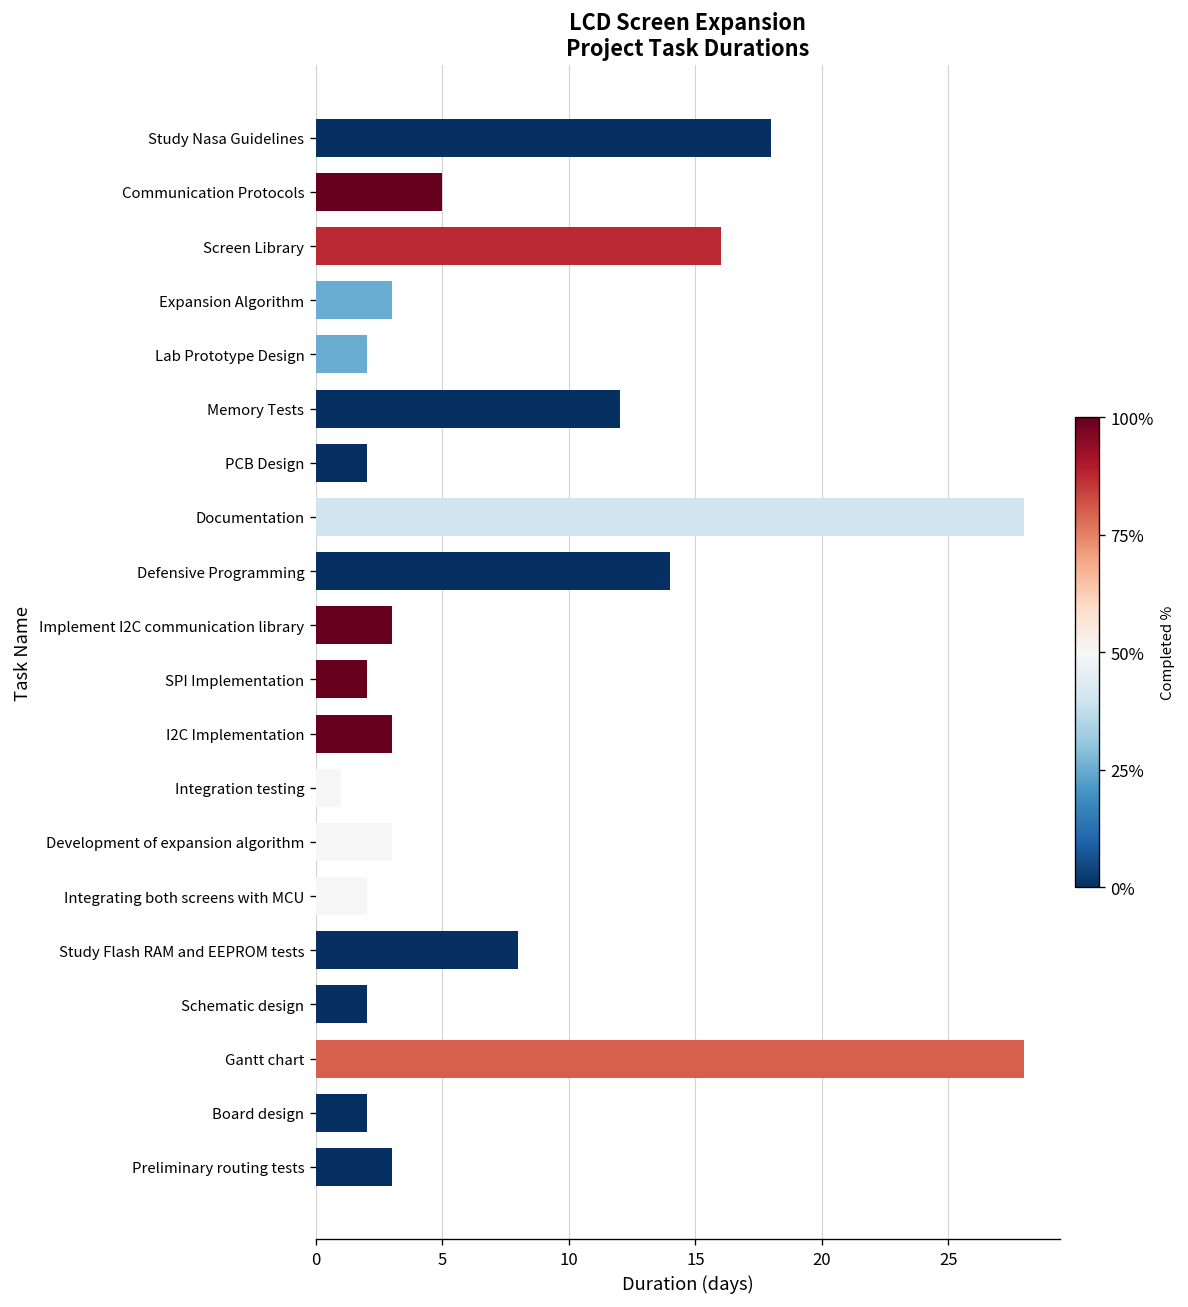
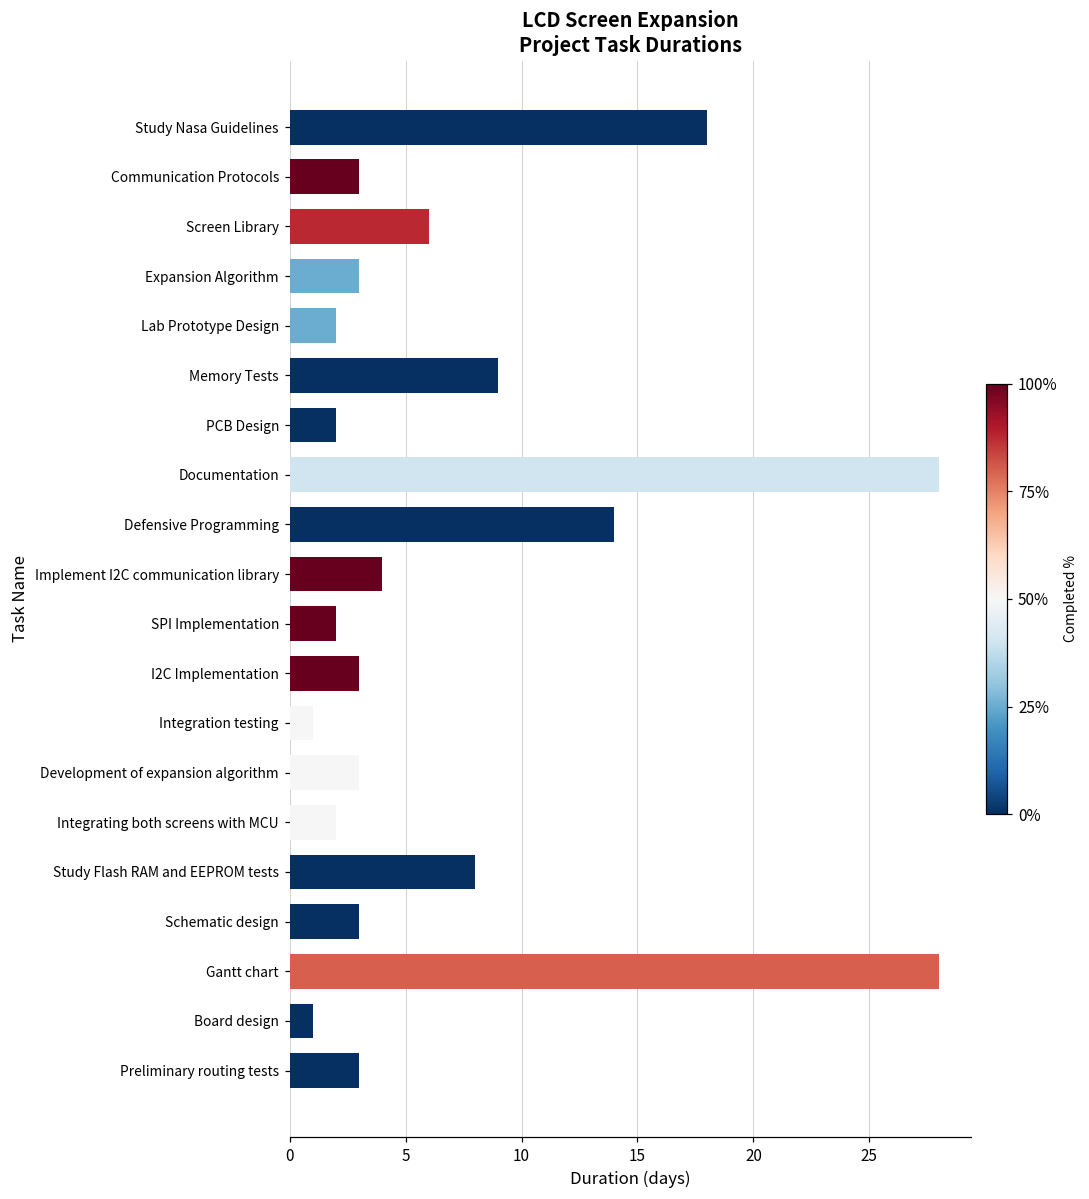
Communication Protocols: 5 -> 3
Screen Library: 16 -> 6
Memory Tests: 12 -> 9
Implement I2C communication library: 3 -> 4
Schematic design: 2 -> 3
Board design: 2 -> 1
